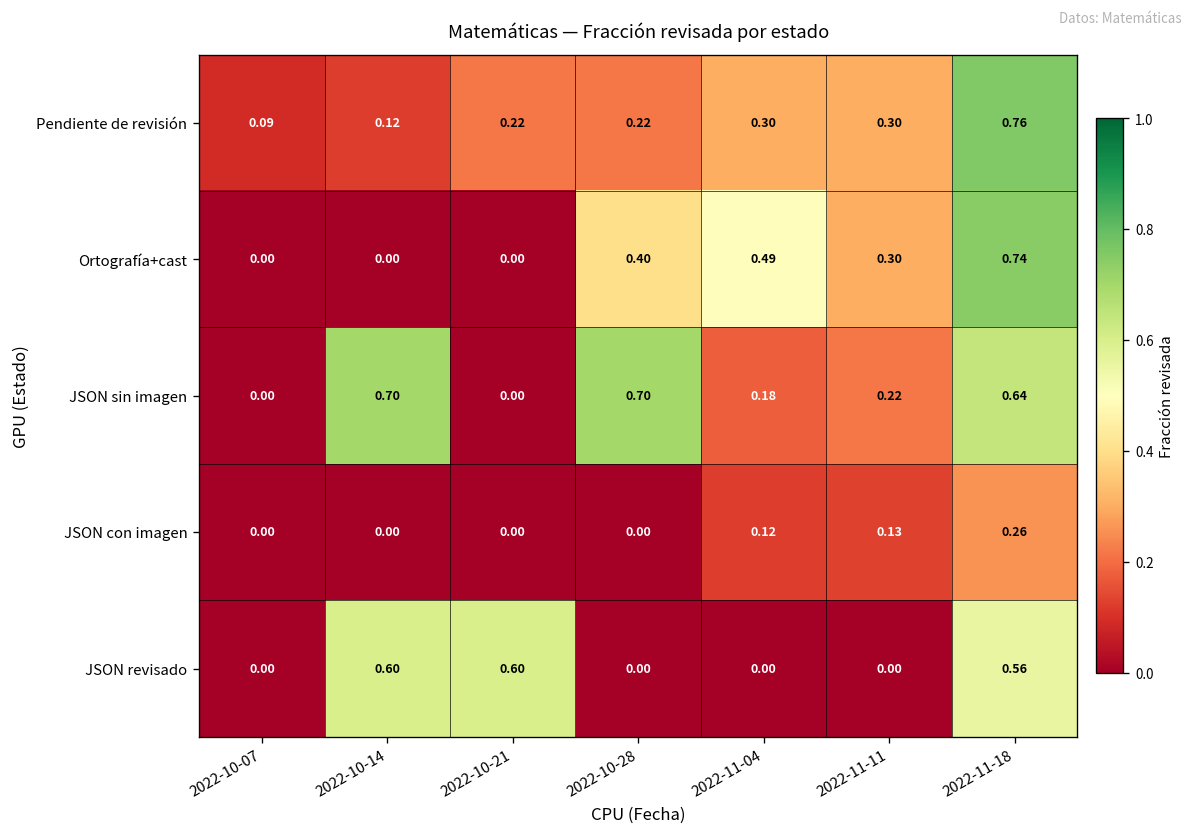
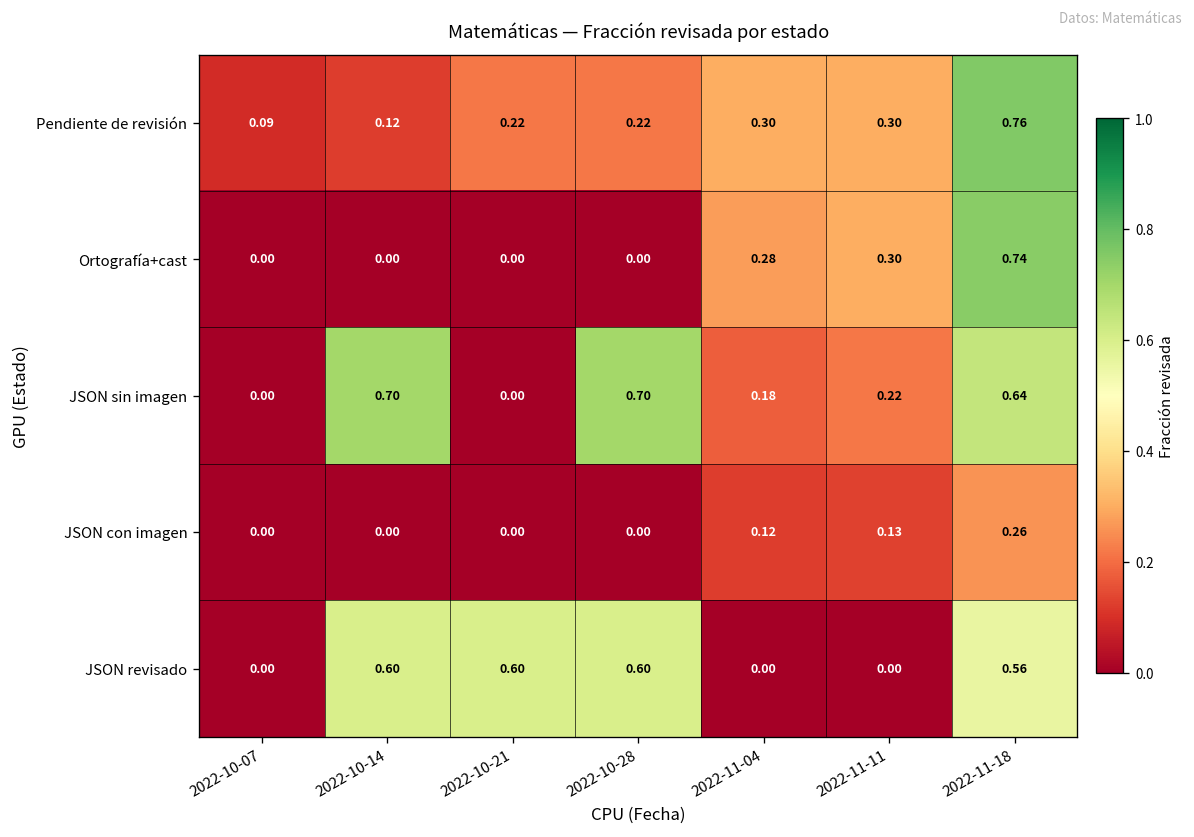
Ortografía+cast, 2022-10-28: 0.40 -> 0.00
Ortografía+cast, 2022-11-04: 0.49 -> 0.28
JSON revisado, 2022-10-28: 0.00 -> 0.60
